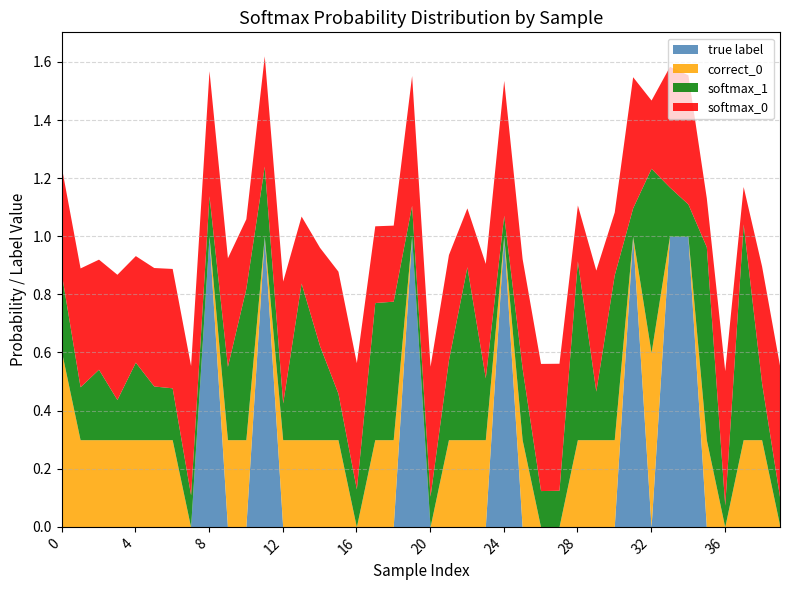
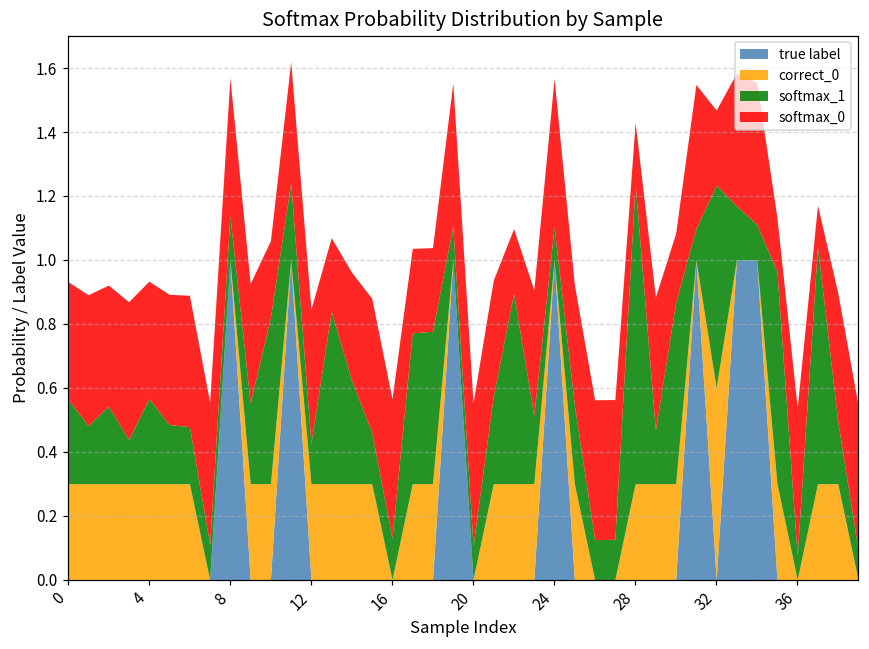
correct_0, 0: 0.60 -> 0.30
softmax_1, 24: 0.07 -> 0.10
softmax_1, 28: 0.62 -> 0.94
